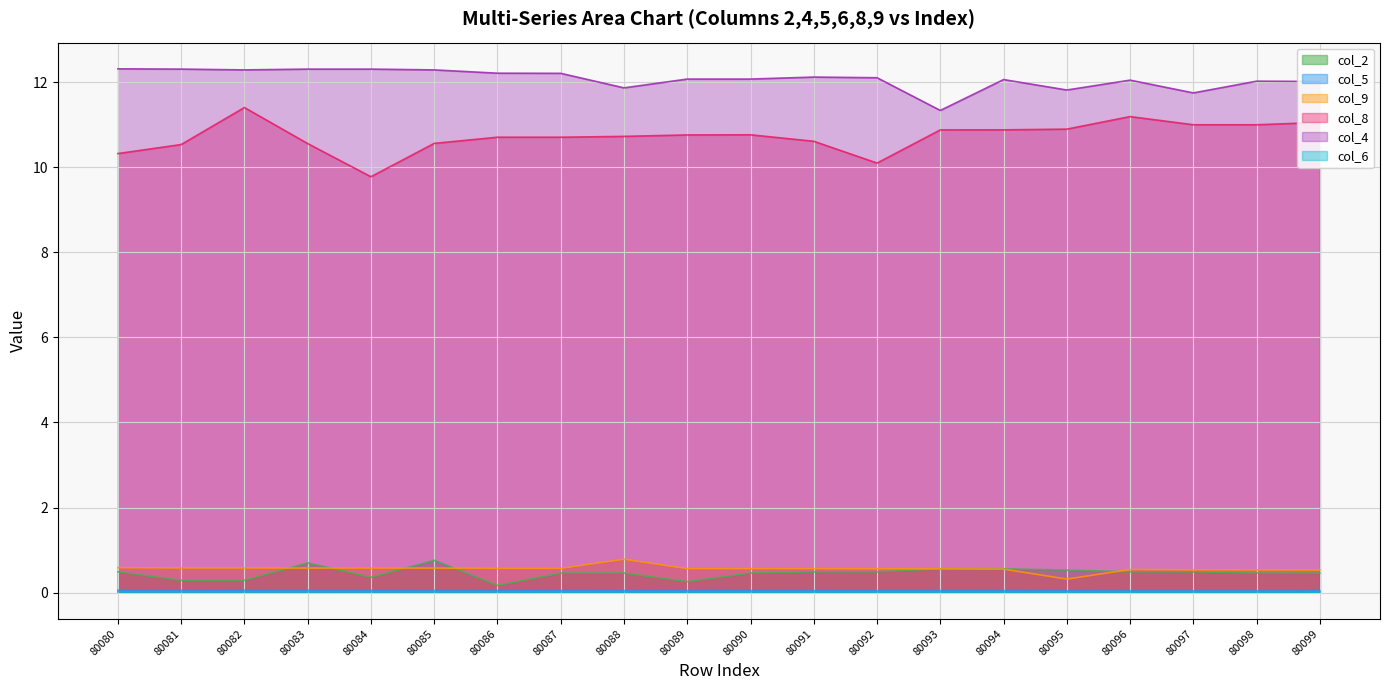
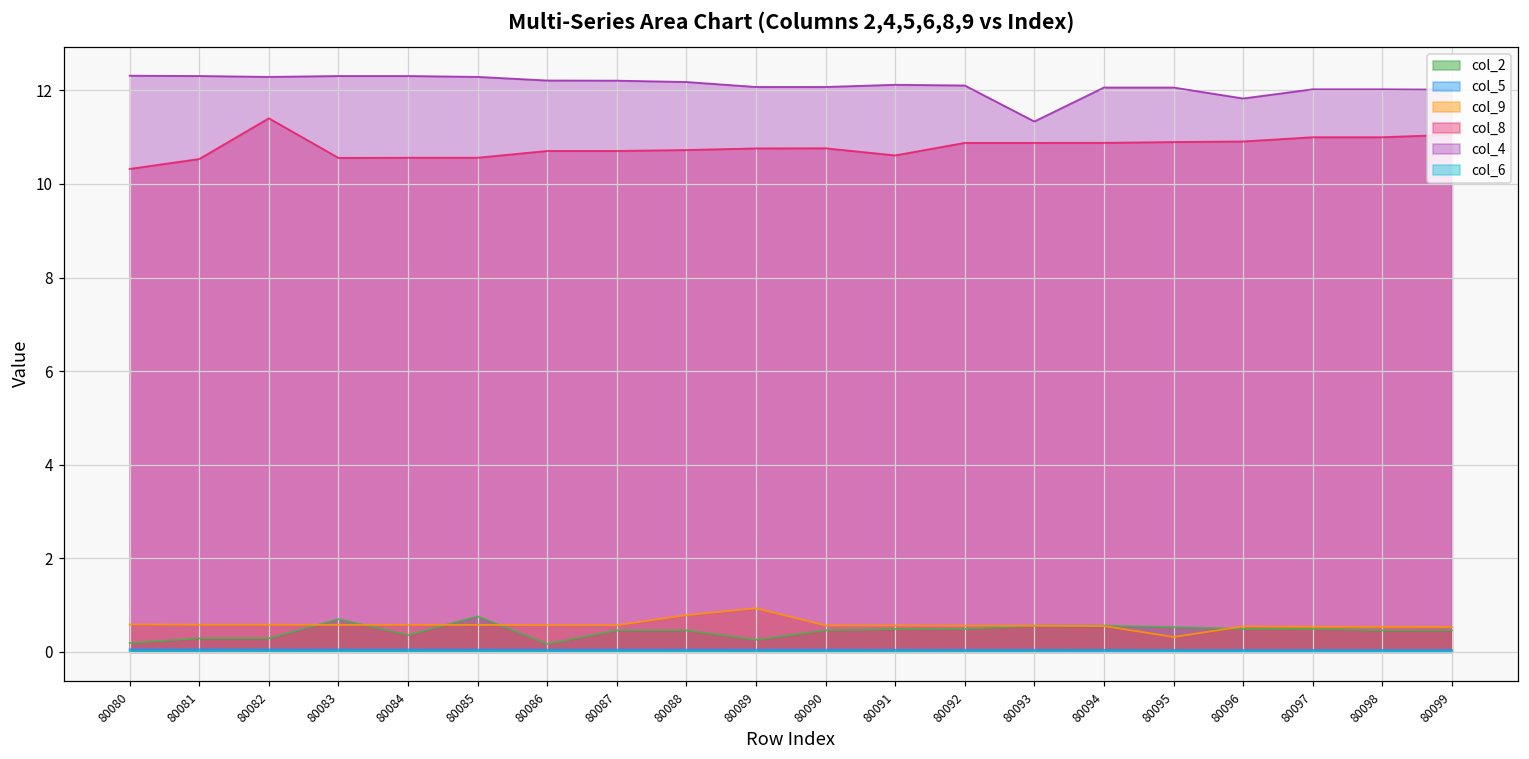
col_2, 80080: 0.5 -> 0.2
col_8, 80084: 9.8 -> 10.6
col_4, 80088: 11.9 -> 12.2
col_9, 80089: 0.6 -> 0.9
col_8, 80092: 10.1 -> 10.9
col_4, 80095: 11.8 -> 12.1
col_8, 80096: 11.2 -> 10.9
col_4, 80096: 12.0 -> 11.8
col_4, 80097: 11.7 -> 12.0
